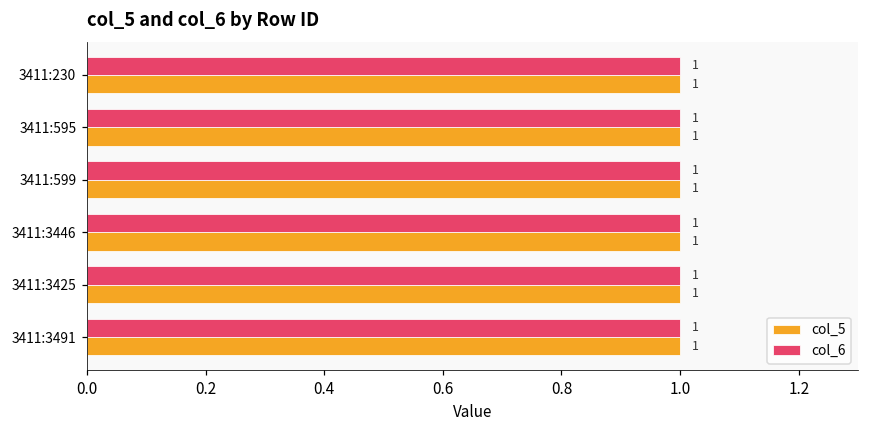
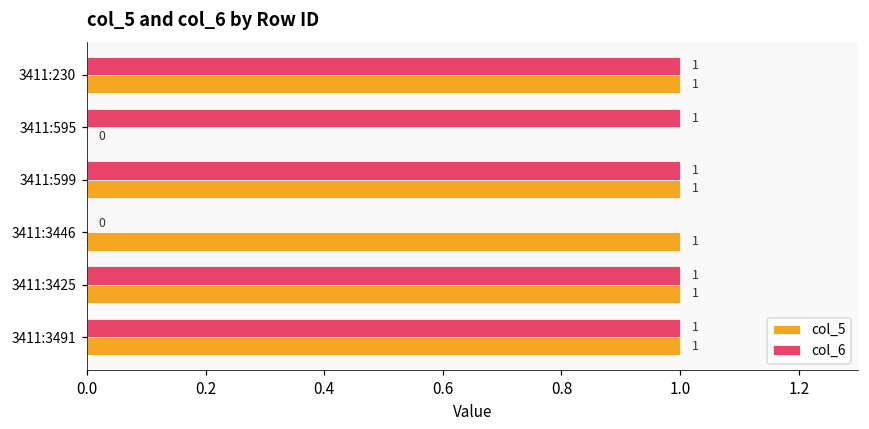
col_5, 3411:595: 1 -> 0
col_6, 3411:3446: 1 -> 0
